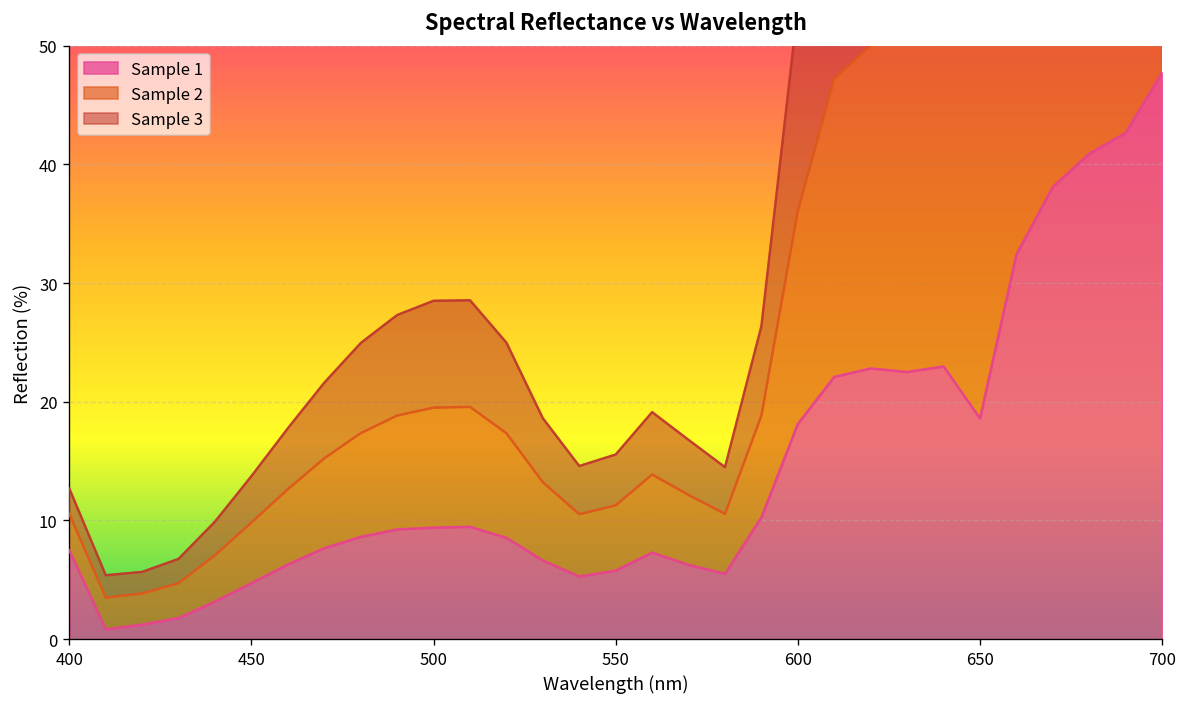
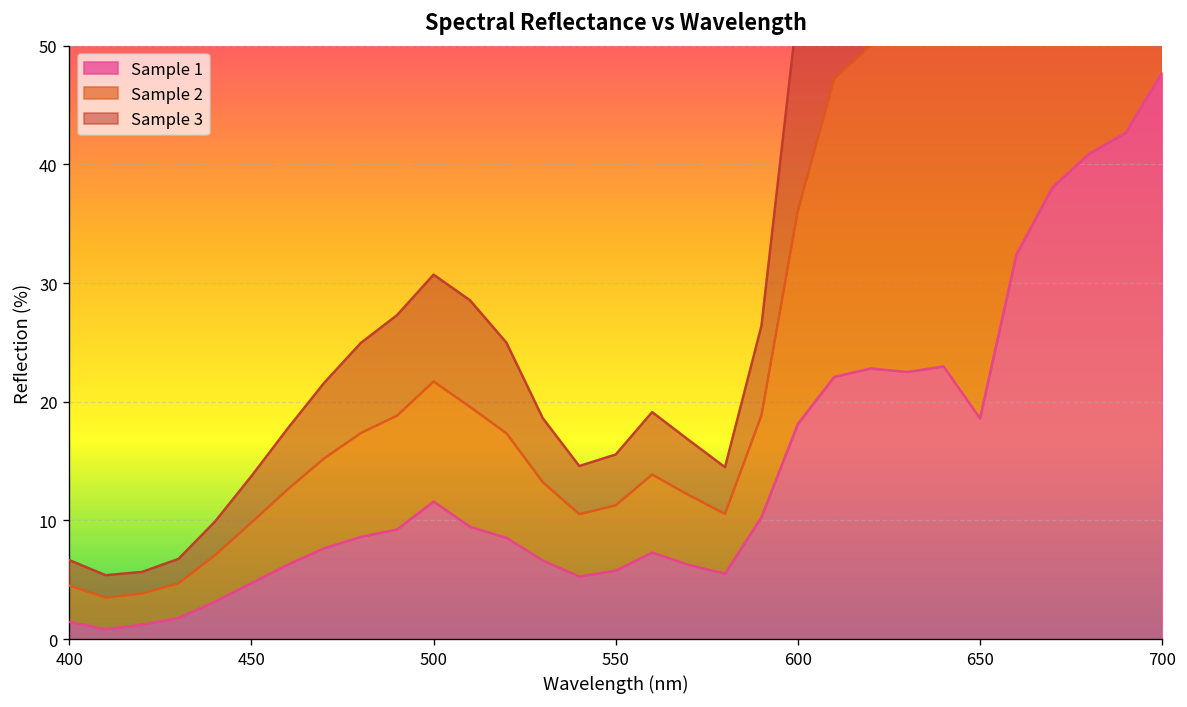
Sample 1, 400: 7 -> 1
Sample 1, 500: 9 -> 12
